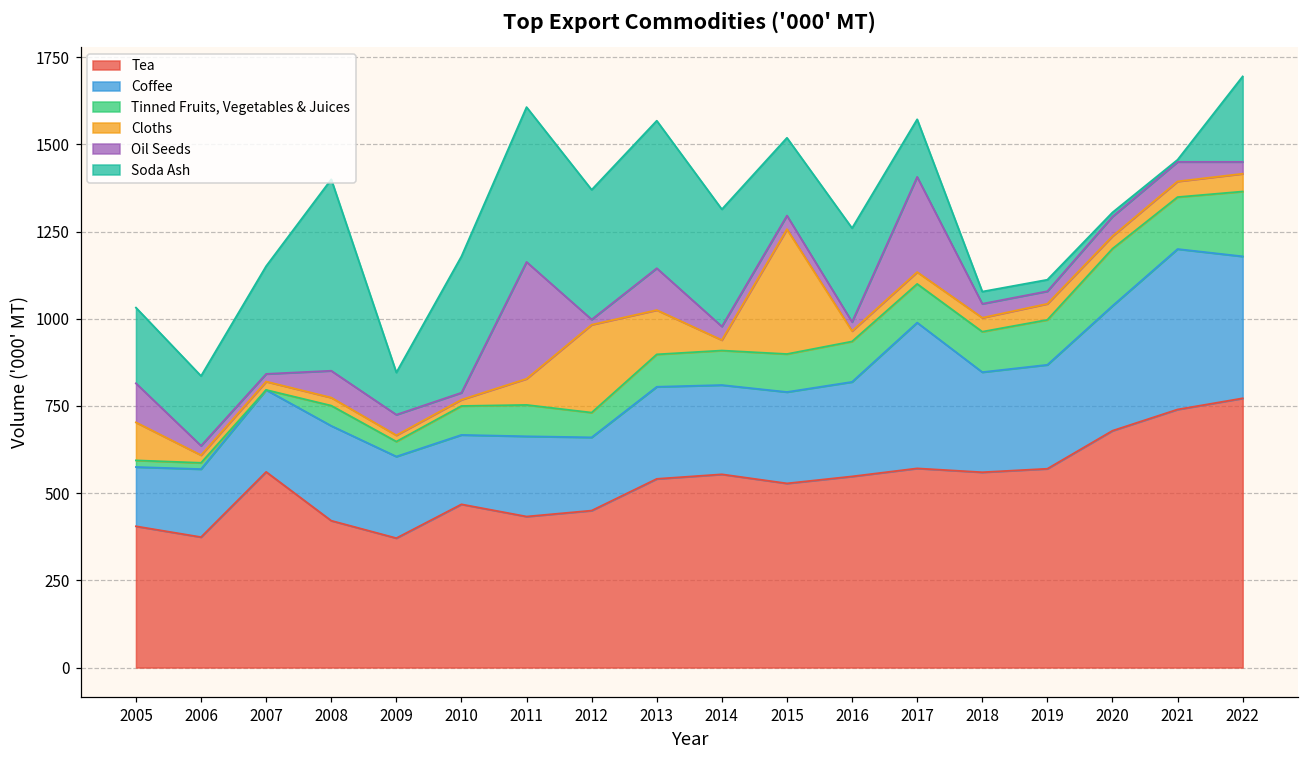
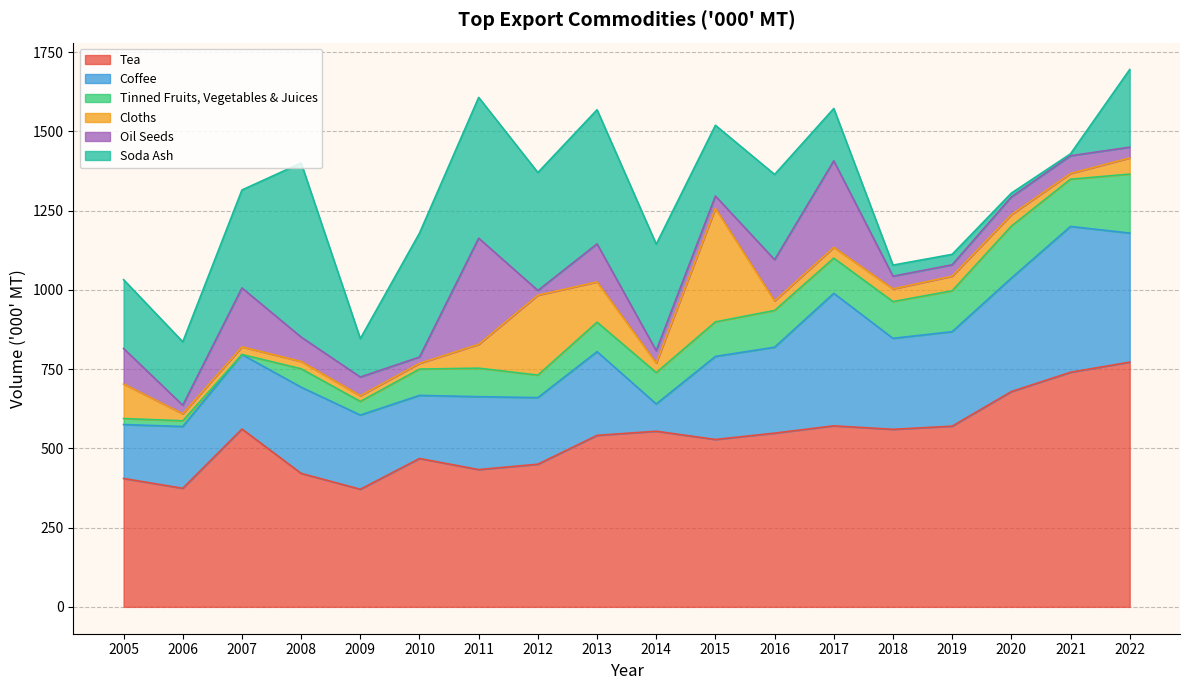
Oil Seeds, 2007: 20 -> 190
Coffee, 2014: 260 -> 90
Oil Seeds, 2016: 30 -> 130
Cloths, 2021: 50 -> 20
